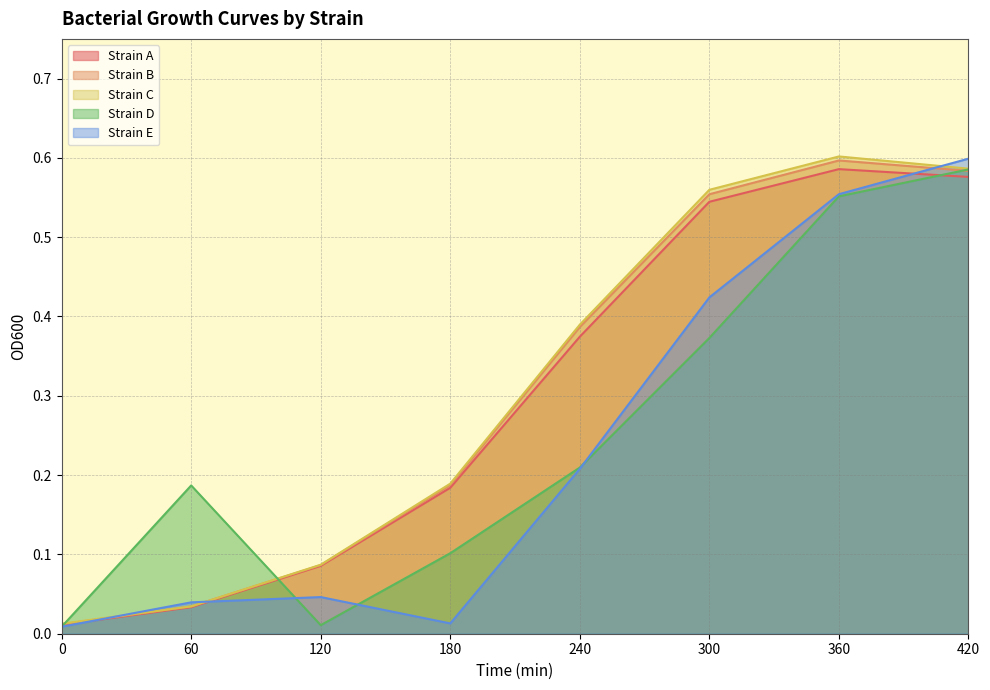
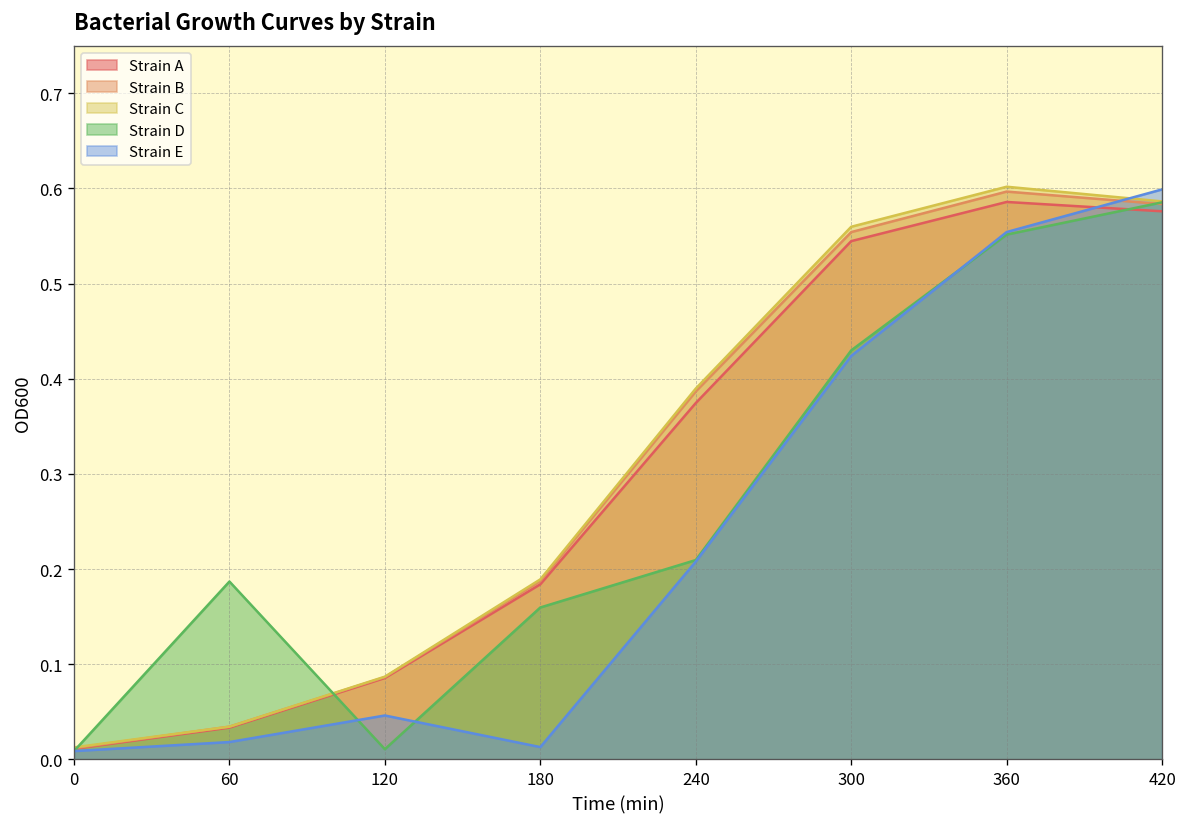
Strain E, 60: 0.04 -> 0.02
Strain D, 180: 0.10 -> 0.16
Strain D, 300: 0.37 -> 0.43
